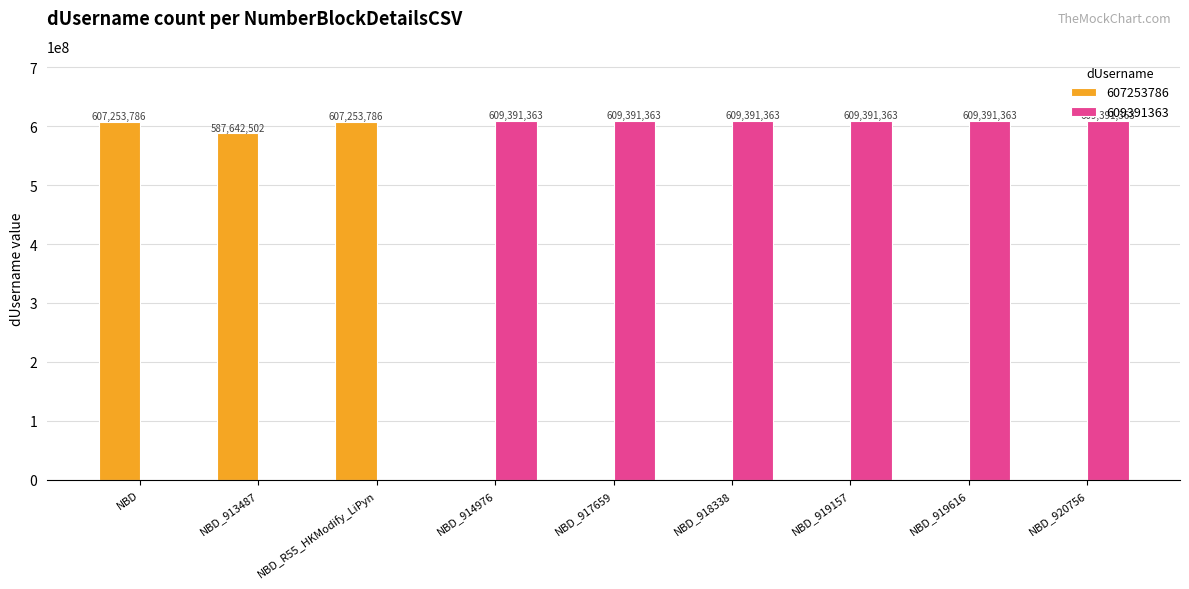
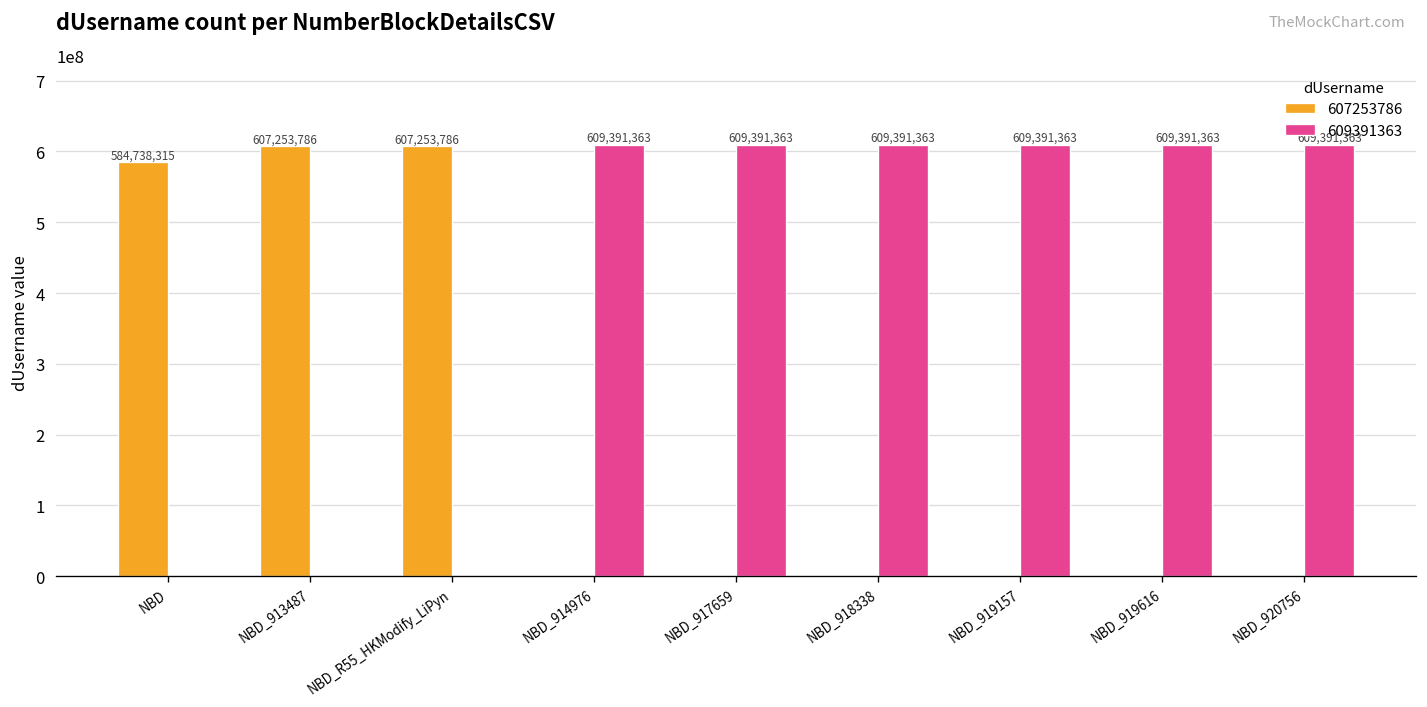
607253786, NBD: 607,253,786 -> 584,738,315
607253786, NBD_913487: 587,642,502 -> 607,253,786
